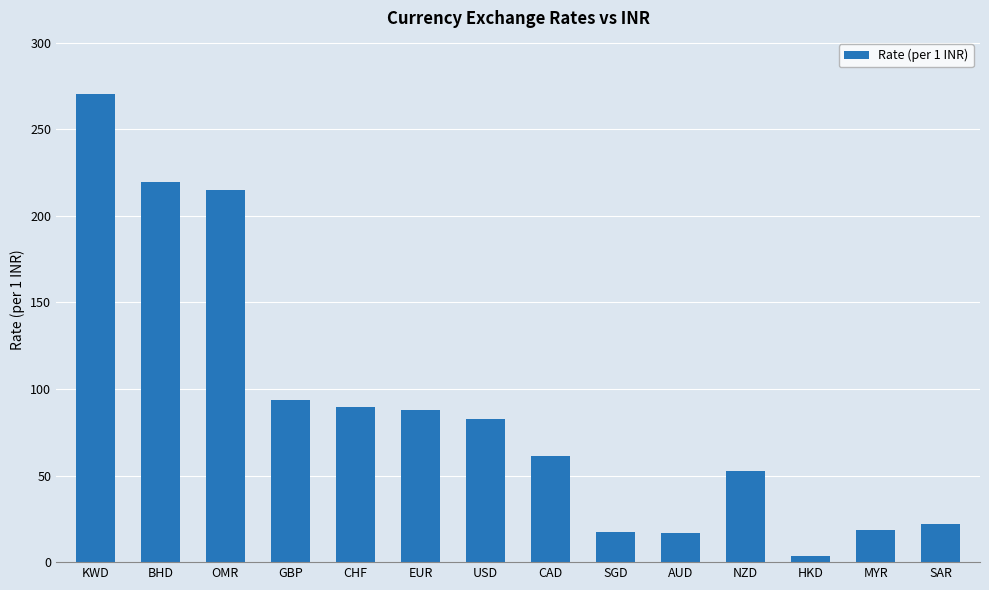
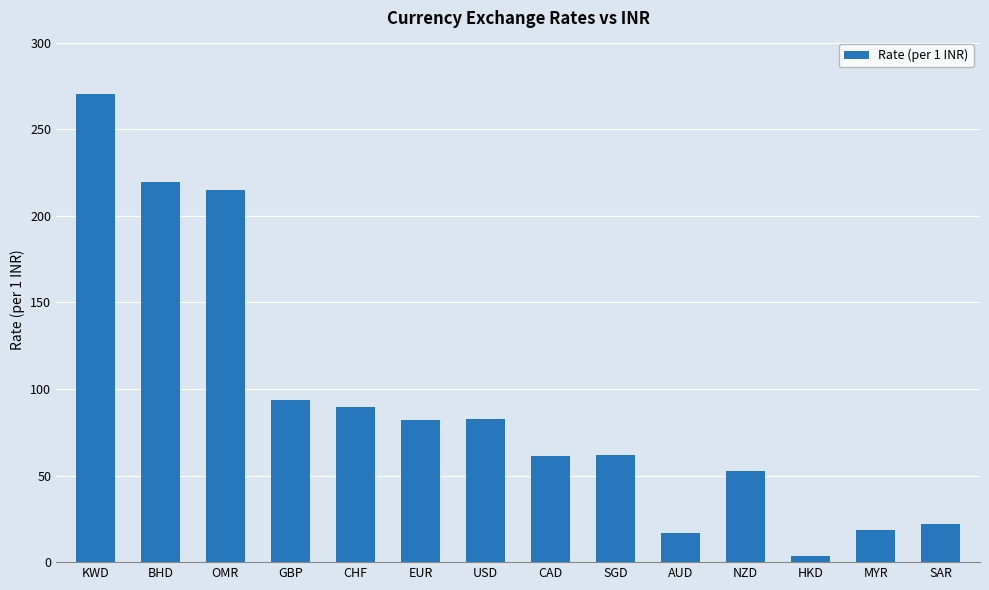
EUR: 88 -> 82
SGD: 18 -> 62
